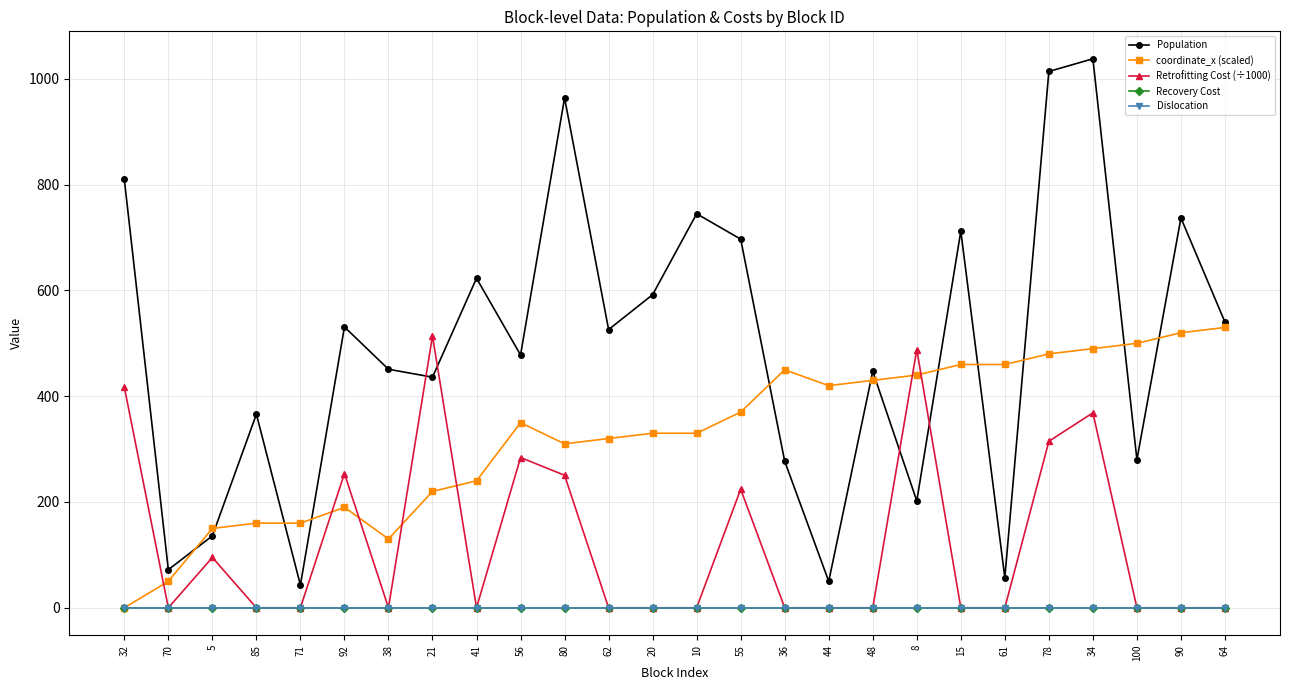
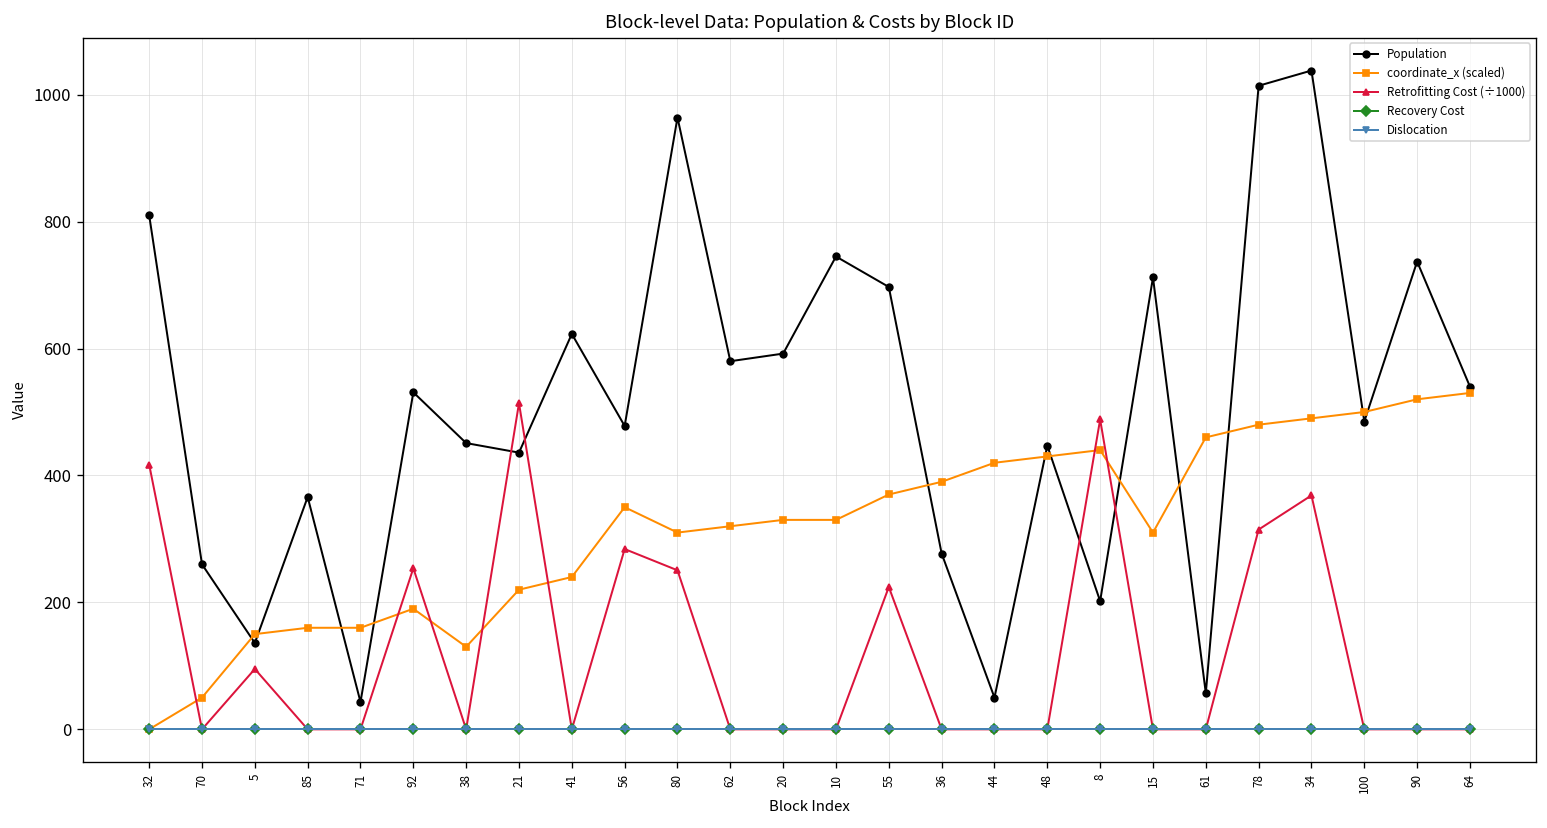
Population, 70: 70 -> 260
Population, 62: 530 -> 580
coordinate_x (scaled), 36: 450 -> 390
coordinate_x (scaled), 15: 460 -> 310
Population, 100: 280 -> 490
